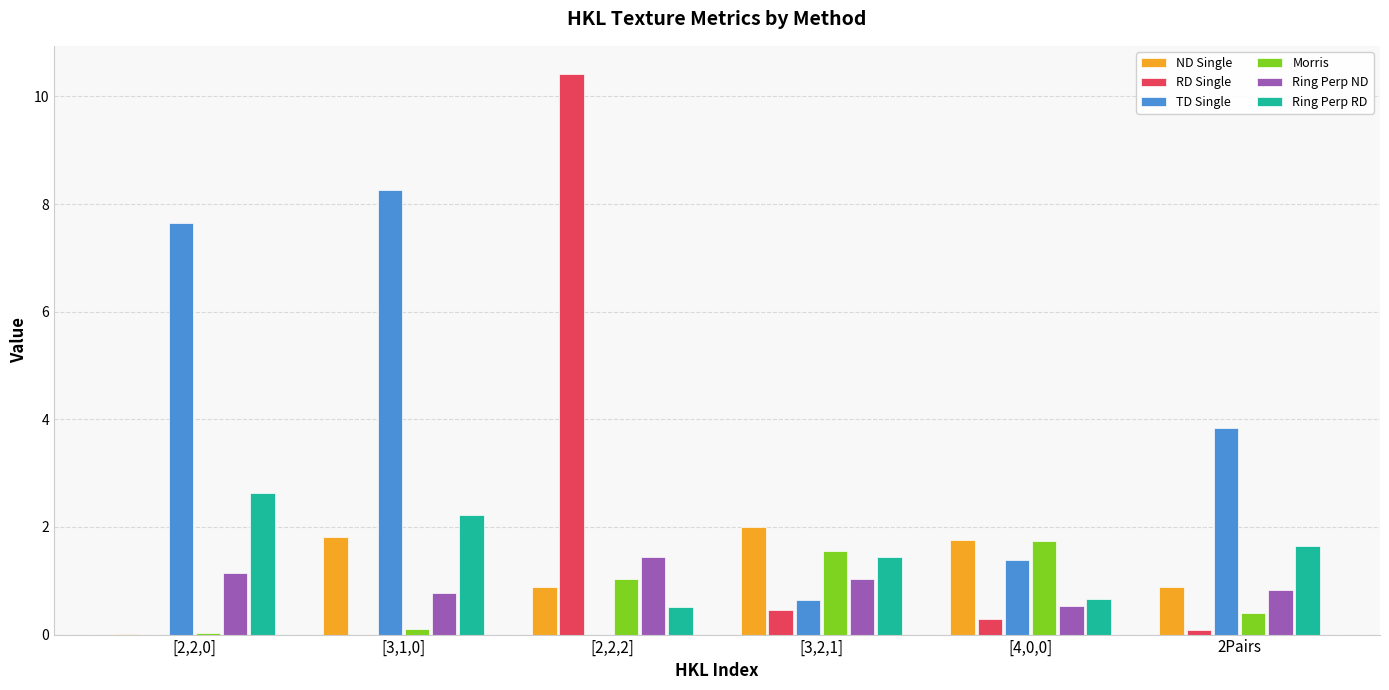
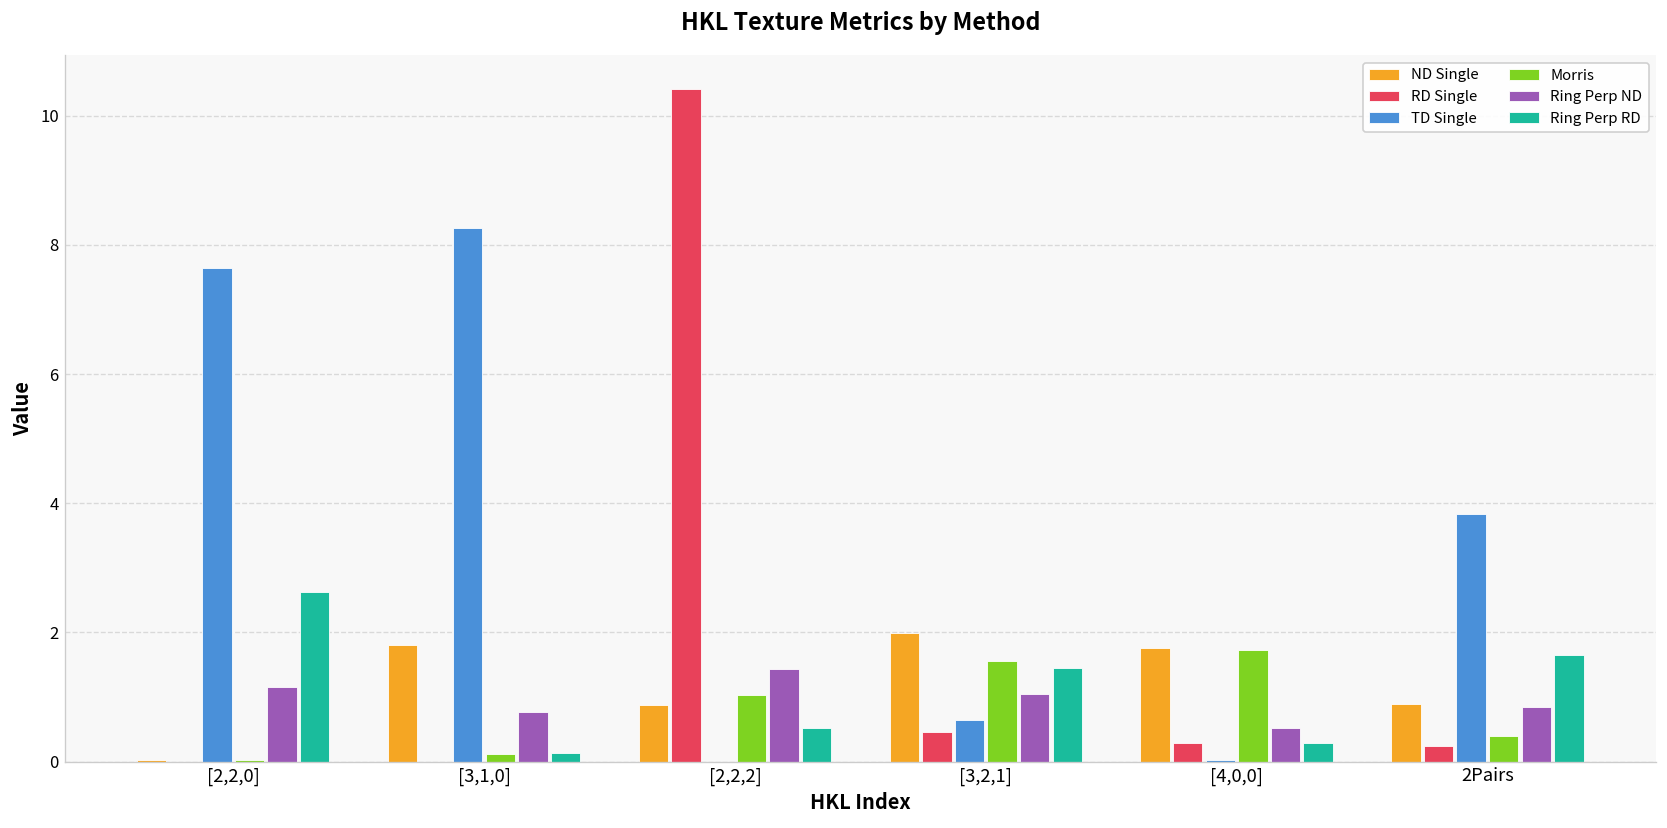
Ring Perp RD, [3,1,0]: 2.2 -> 0.1
TD Single, [4,0,0]: 1.4 -> 0.0
Ring Perp RD, [4,0,0]: 0.7 -> 0.3
RD Single, 2Pairs: 0.1 -> 0.2
